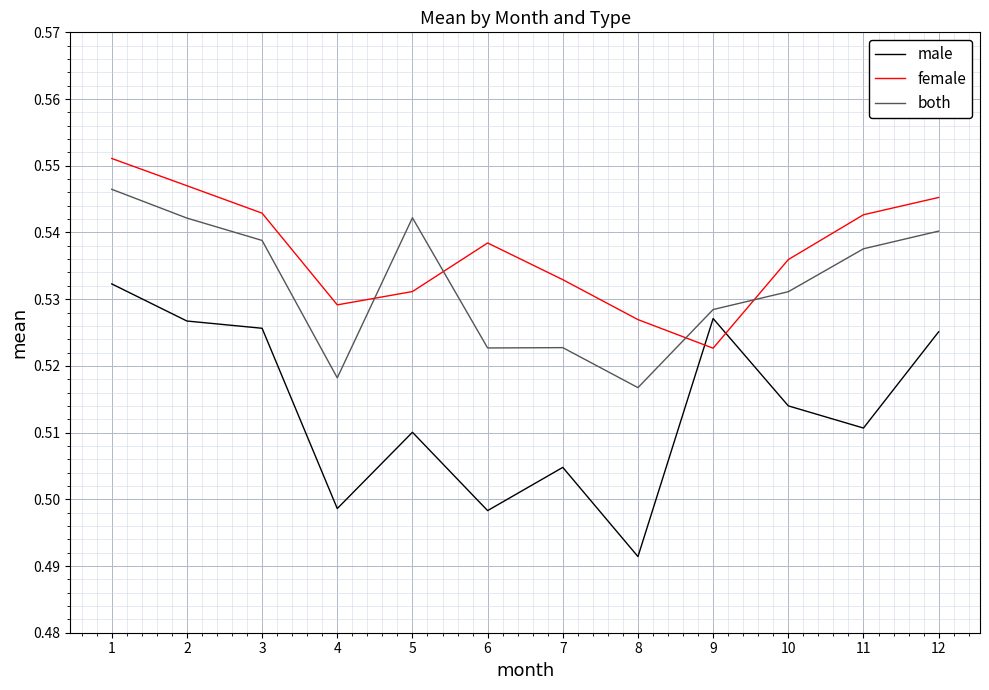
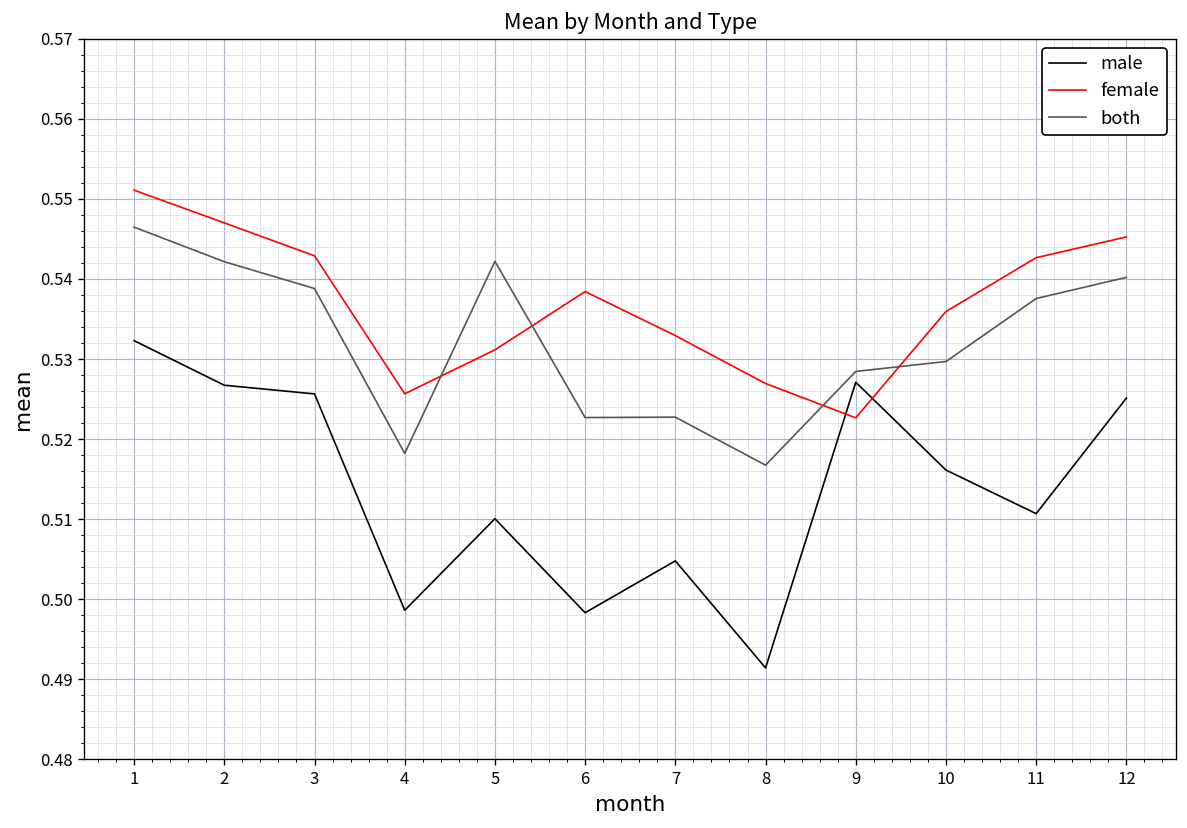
female, 4: 0.529 -> 0.526
male, 10: 0.514 -> 0.516
both, 10: 0.531 -> 0.530
